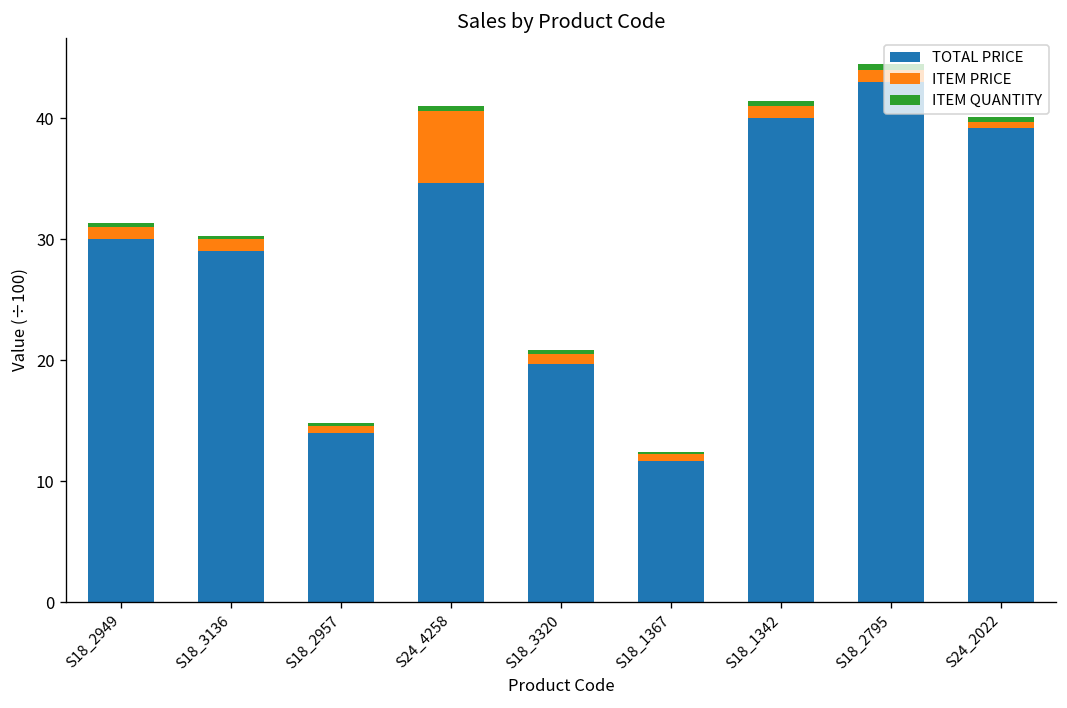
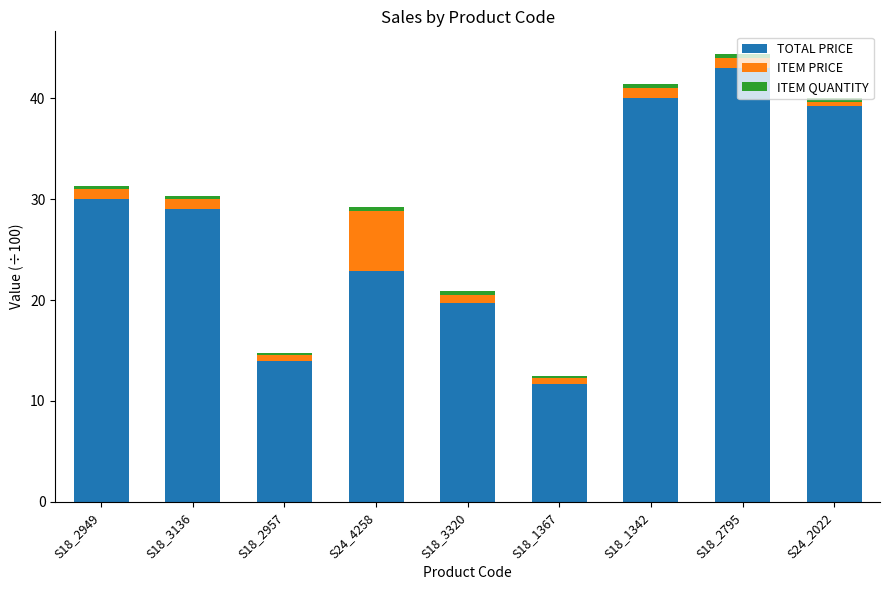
TOTAL PRICE, S24_4258: 34.7 -> 22.9
